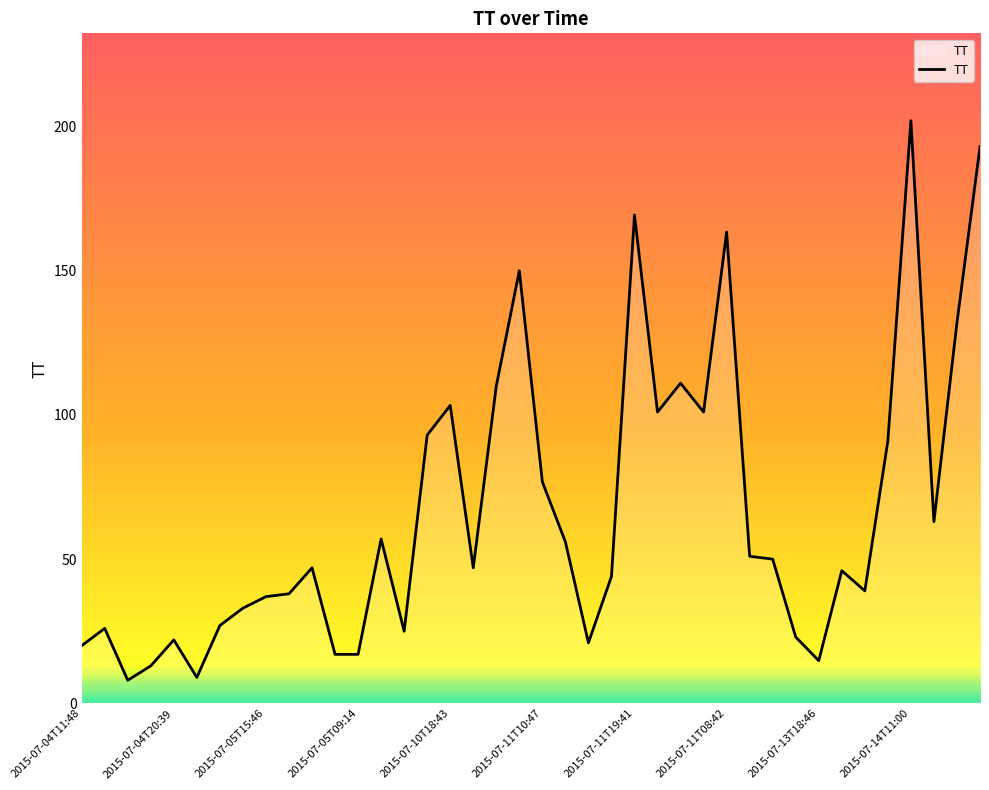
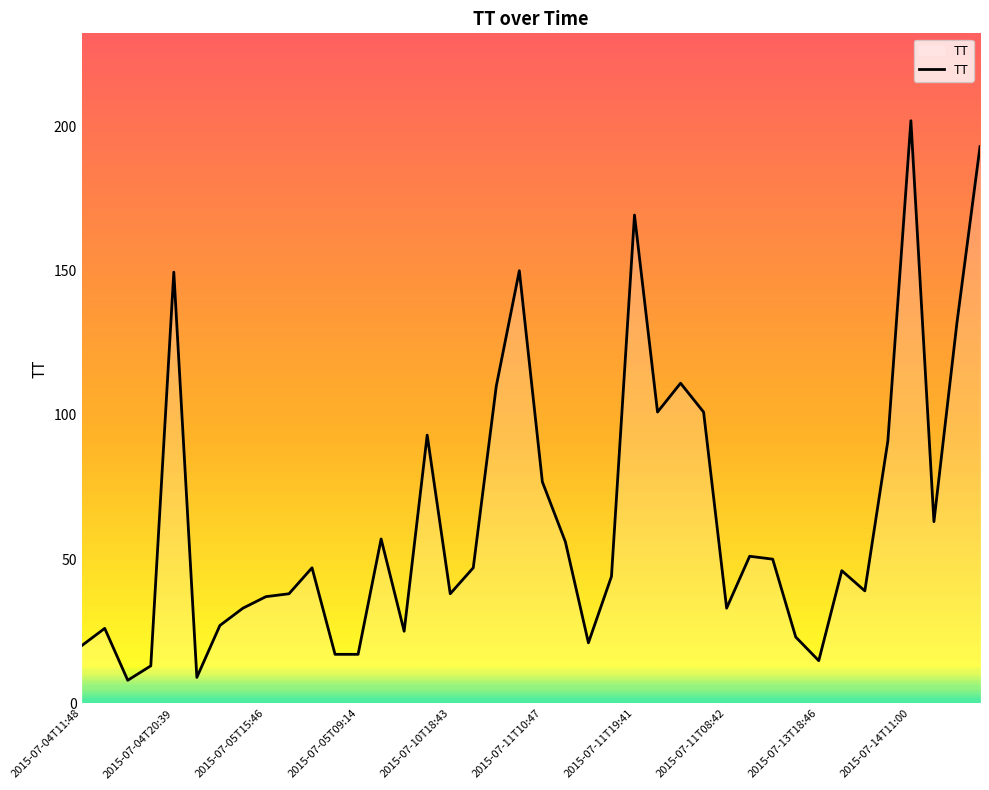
2015-07-04T20:39: 22 -> 150
2015-07-10T18:43: 103 -> 38
2015-07-11T08:42: 163 -> 33
